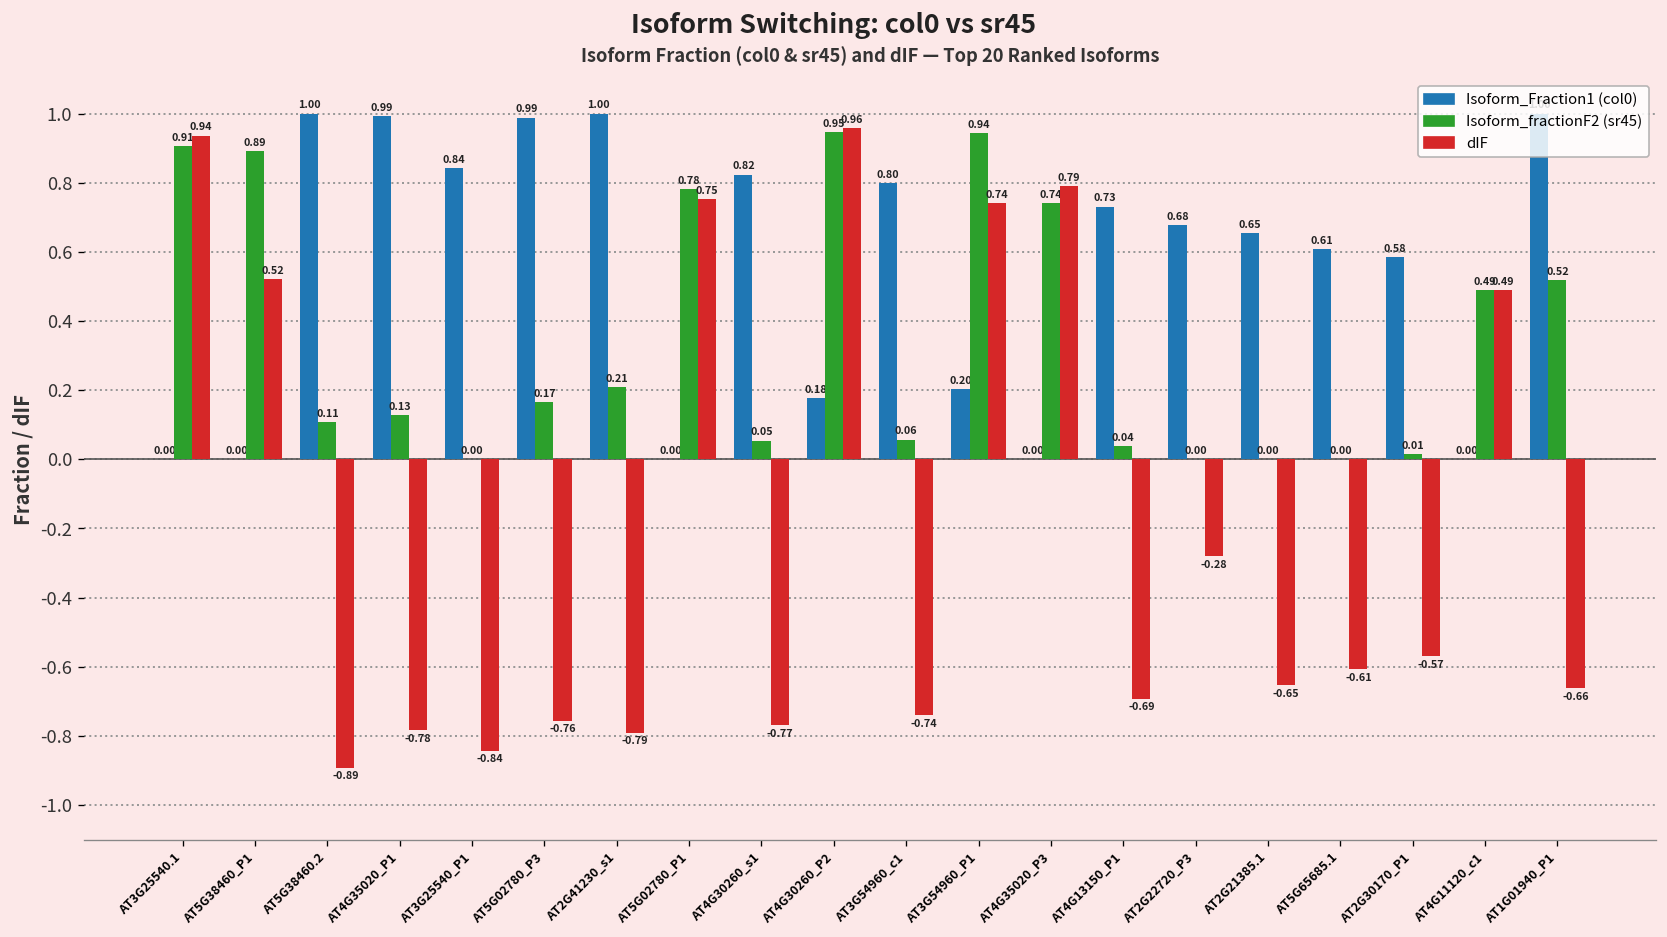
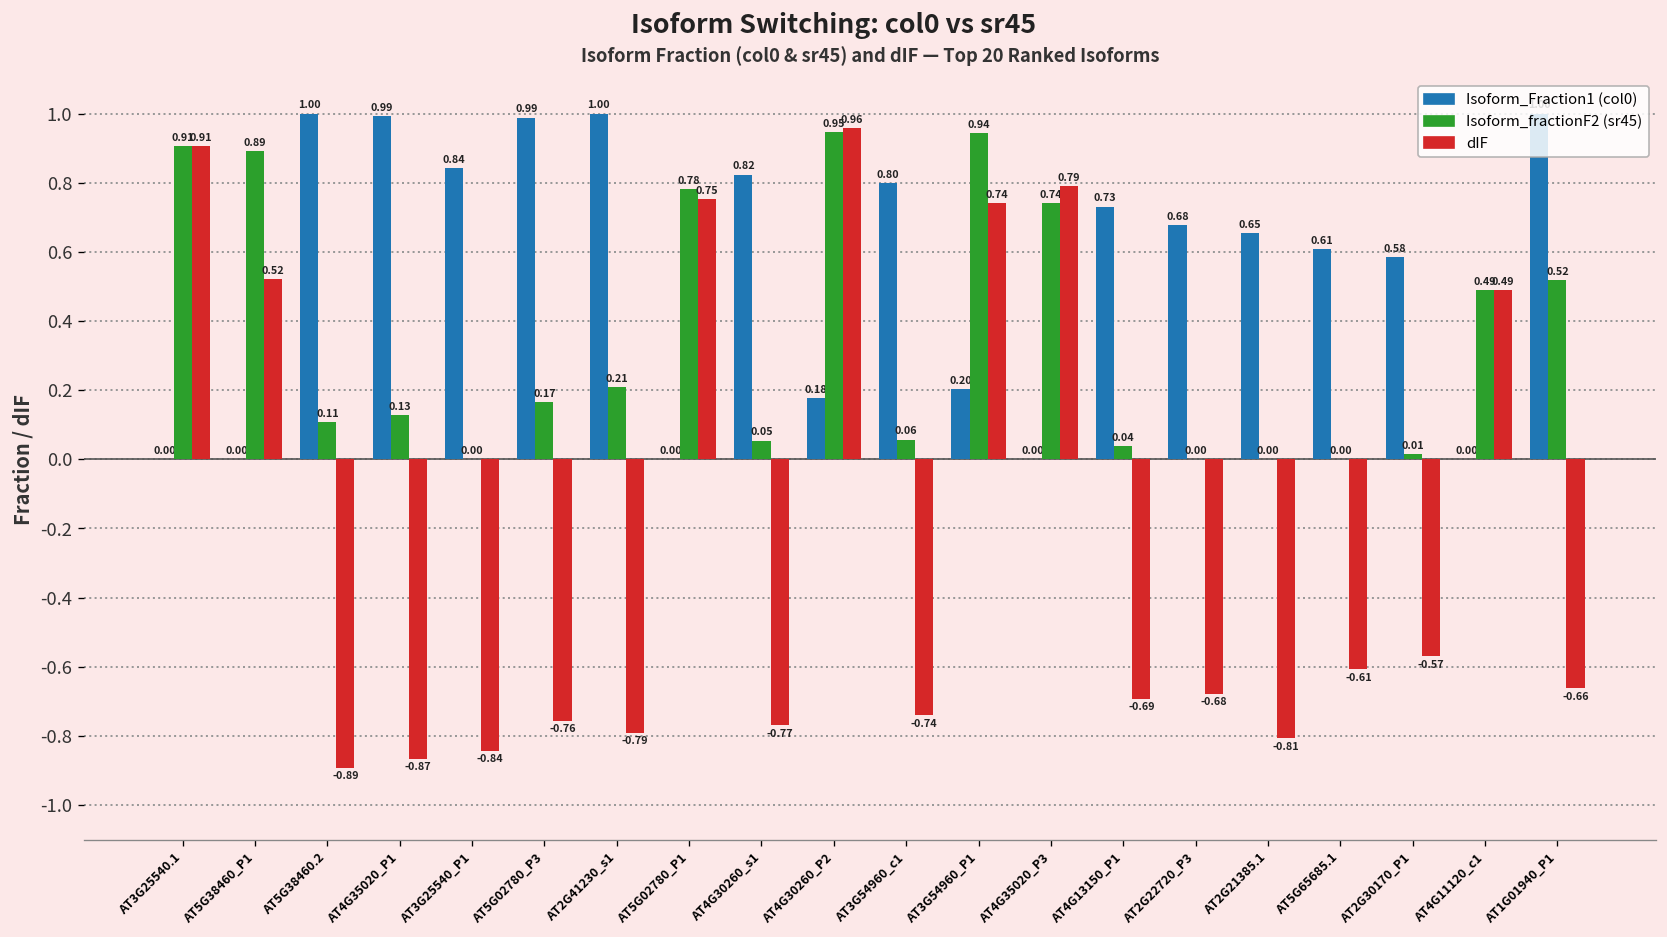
dIF, AT3G25540.1: 0.94 -> 0.91
dIF, AT4G35020_P1: -0.78 -> -0.87
dIF, AT2G22720_P3: -0.28 -> -0.68
dIF, AT2G21385.1: -0.65 -> -0.81
